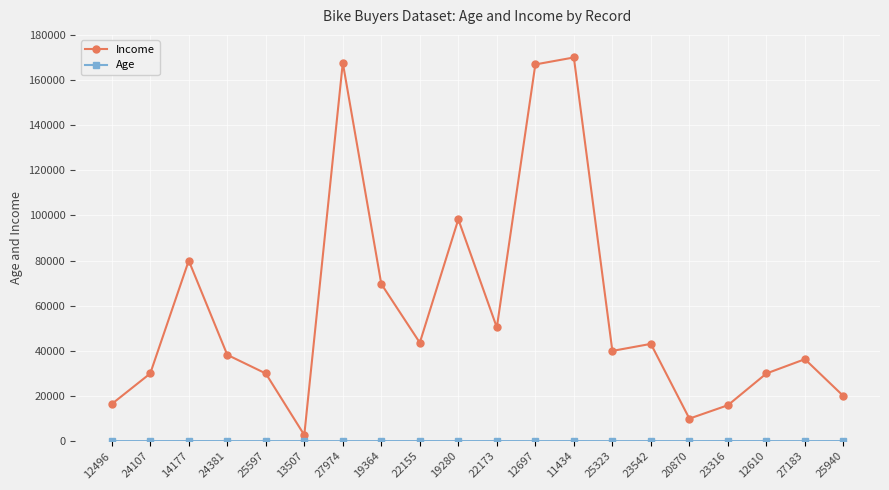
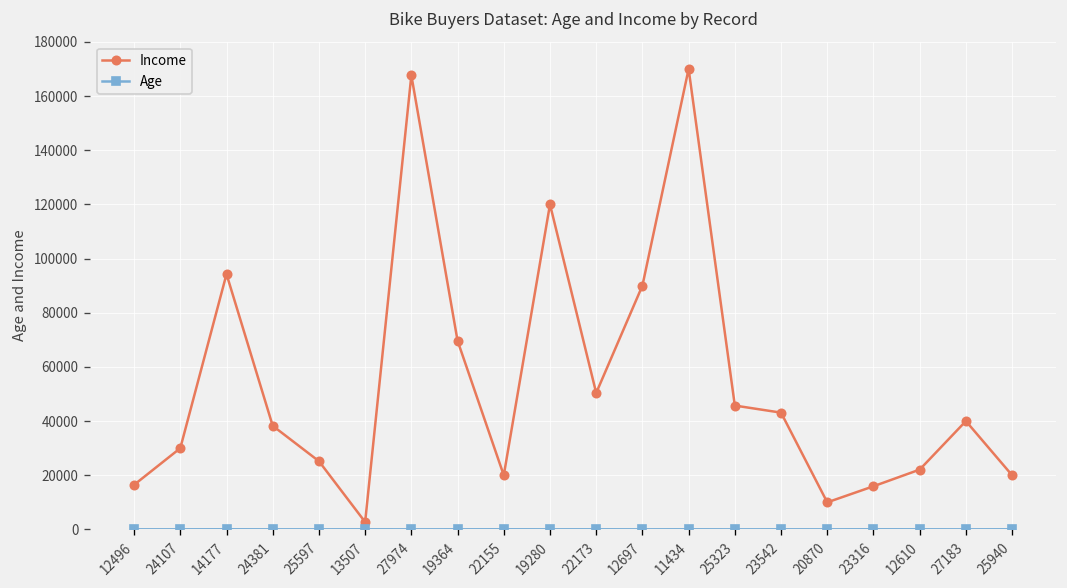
Income, 14177: 80000 -> 94000
Income, 25597: 30000 -> 25000
Income, 22155: 44000 -> 20000
Income, 19280: 98000 -> 120000
Income, 12697: 167000 -> 90000
Income, 25323: 40000 -> 46000
Income, 12610: 30000 -> 22000
Income, 27183: 36000 -> 40000
